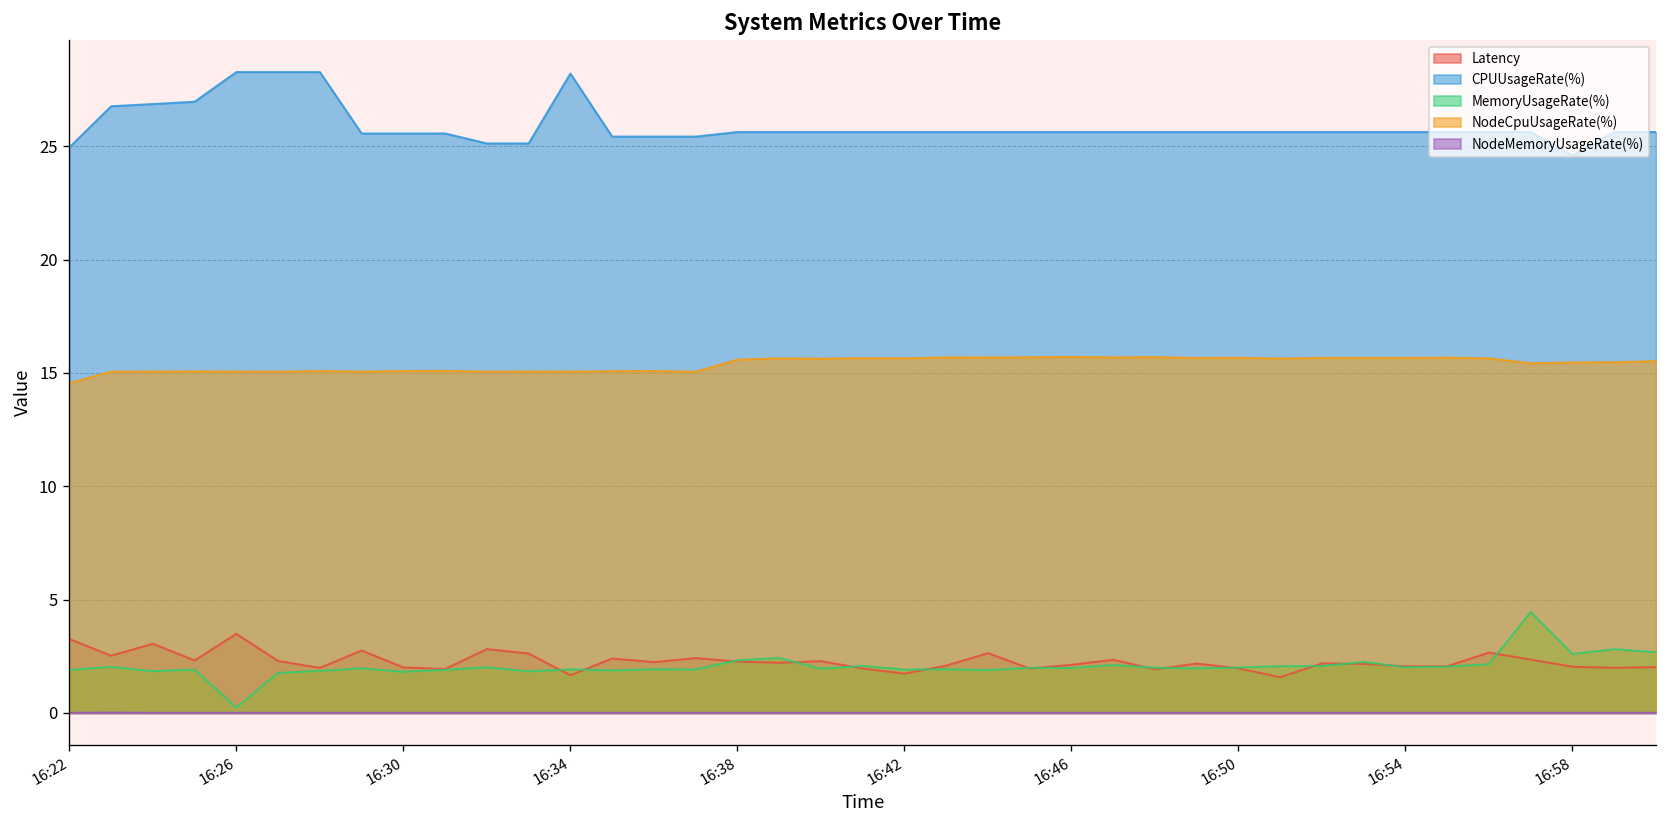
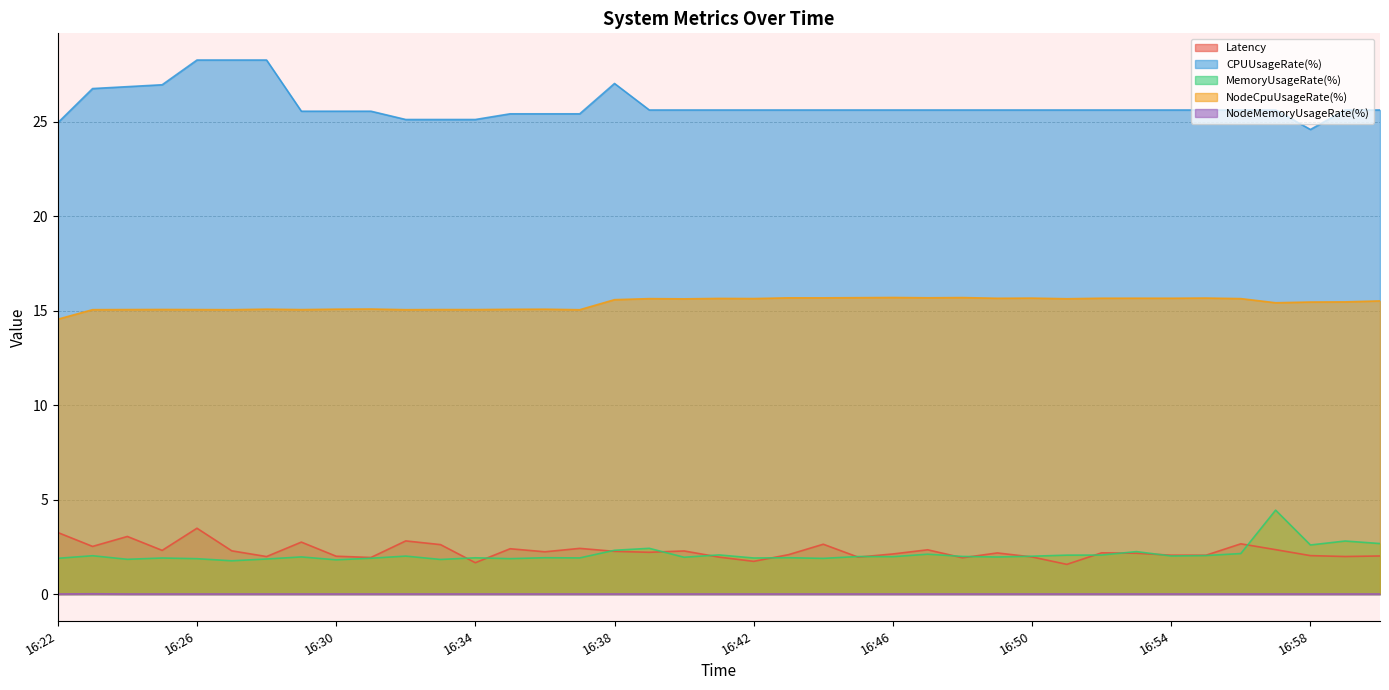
MemoryUsageRate(%), 16:26: 0.2 -> 1.9
CPUUsageRate(%), 16:34: 28.2 -> 25.1
CPUUsageRate(%), 16:38: 25.6 -> 27.0
